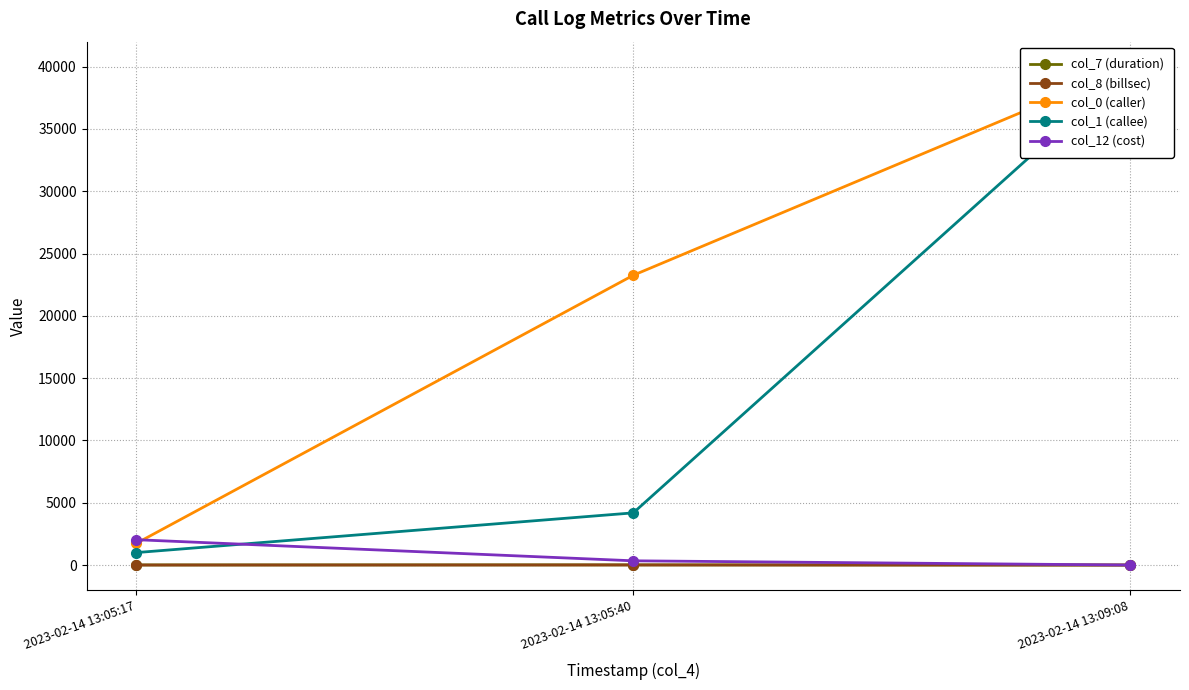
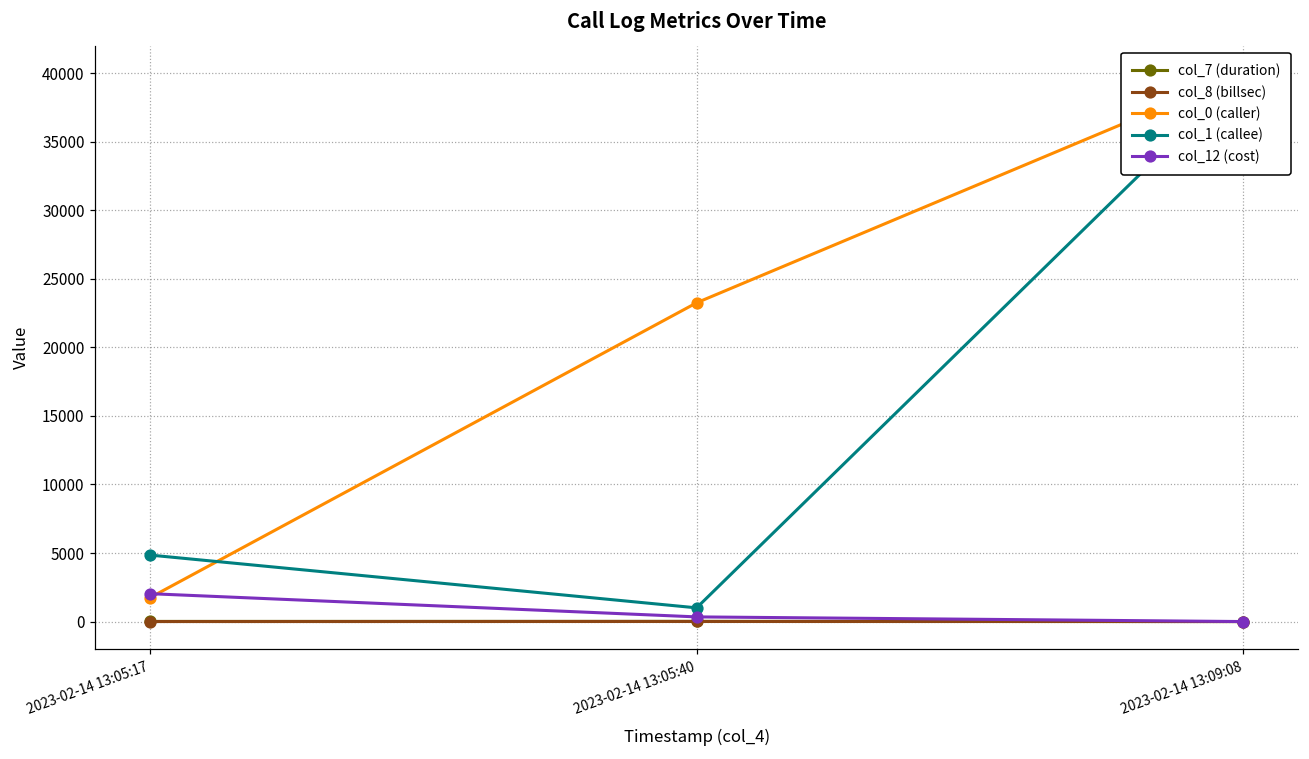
col_1 (callee), 2023-02-14 13:05:17: 1000 -> 4900
col_1 (callee), 2023-02-14 13:05:40: 4200 -> 1000
